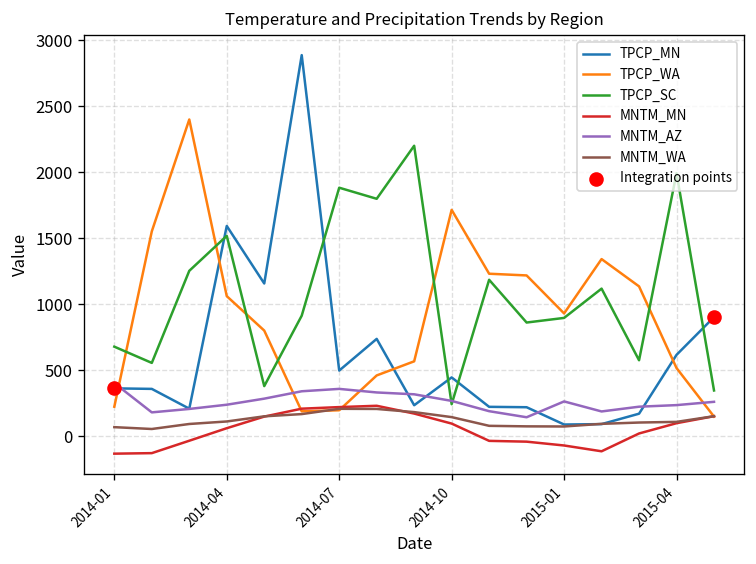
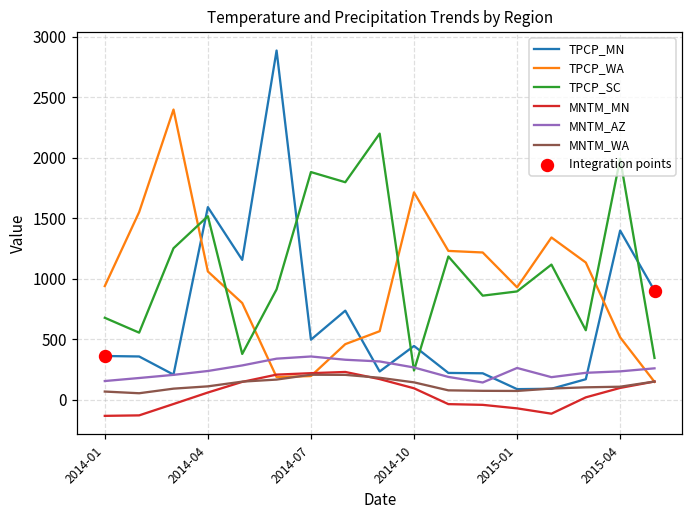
TPCP_WA, 2014-01: 220 -> 940
MNTM_AZ, 2014-01: 400 -> 160
TPCP_MN, 2015-04: 620 -> 1400
